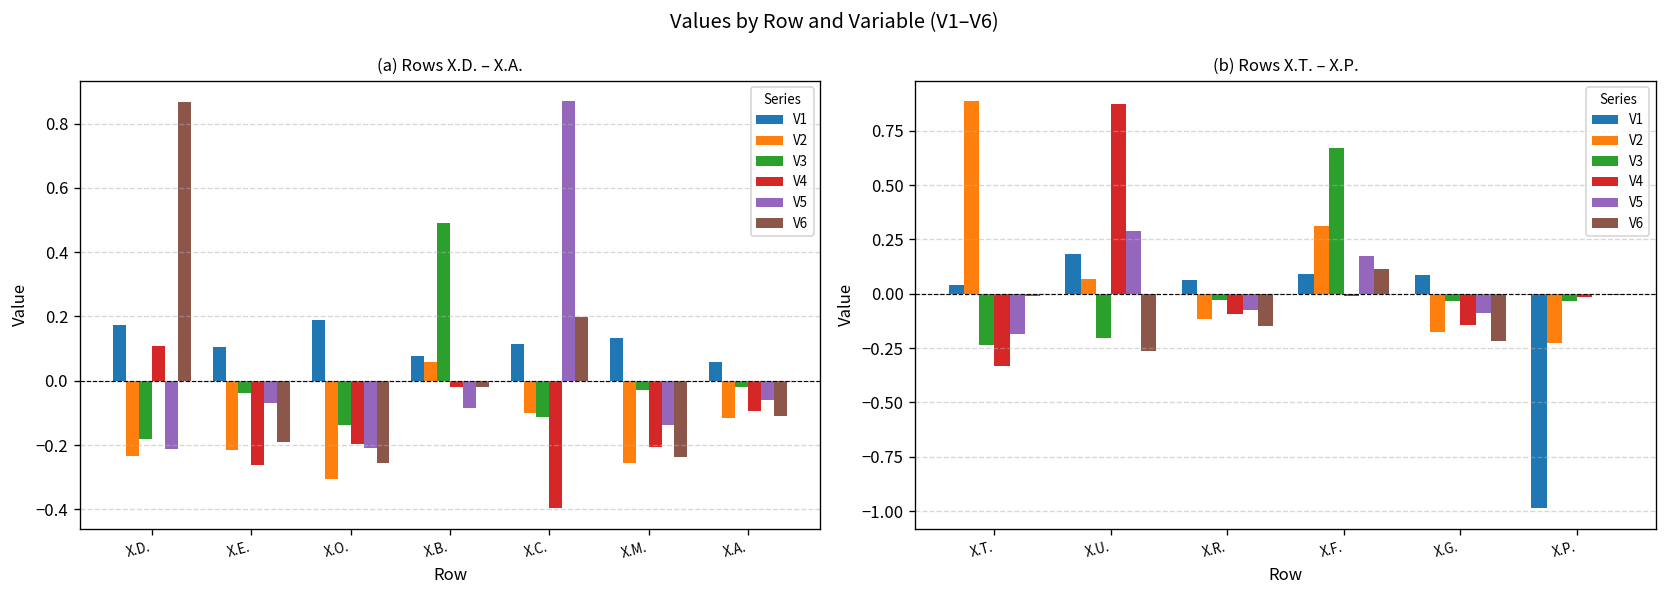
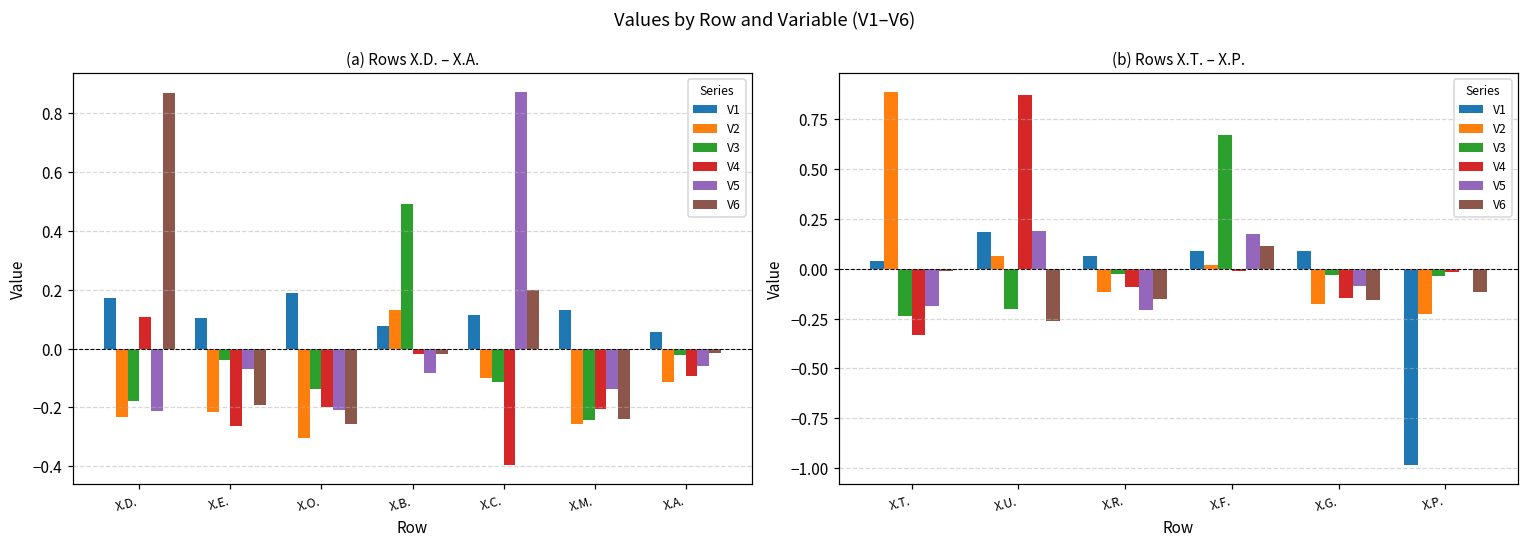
(a) Rows X.D. – X.A., V2, X.B.: 0.06 -> 0.13
(a) Rows X.D. – X.A., V3, X.M.: -0.03 -> -0.24
(a) Rows X.D. – X.A., V6, X.A.: -0.11 -> -0.02
(b) Rows X.T. – X.P., V5, X.U.: 0.29 -> 0.19
(b) Rows X.T. – X.P., V5, X.R.: -0.08 -> -0.21
(b) Rows X.T. – X.P., V2, X.F.: 0.31 -> 0.02
(b) Rows X.T. – X.P., V6, X.G.: -0.22 -> -0.16
(b) Rows X.T. – X.P., V6, X.P.: 0.00 -> -0.12
